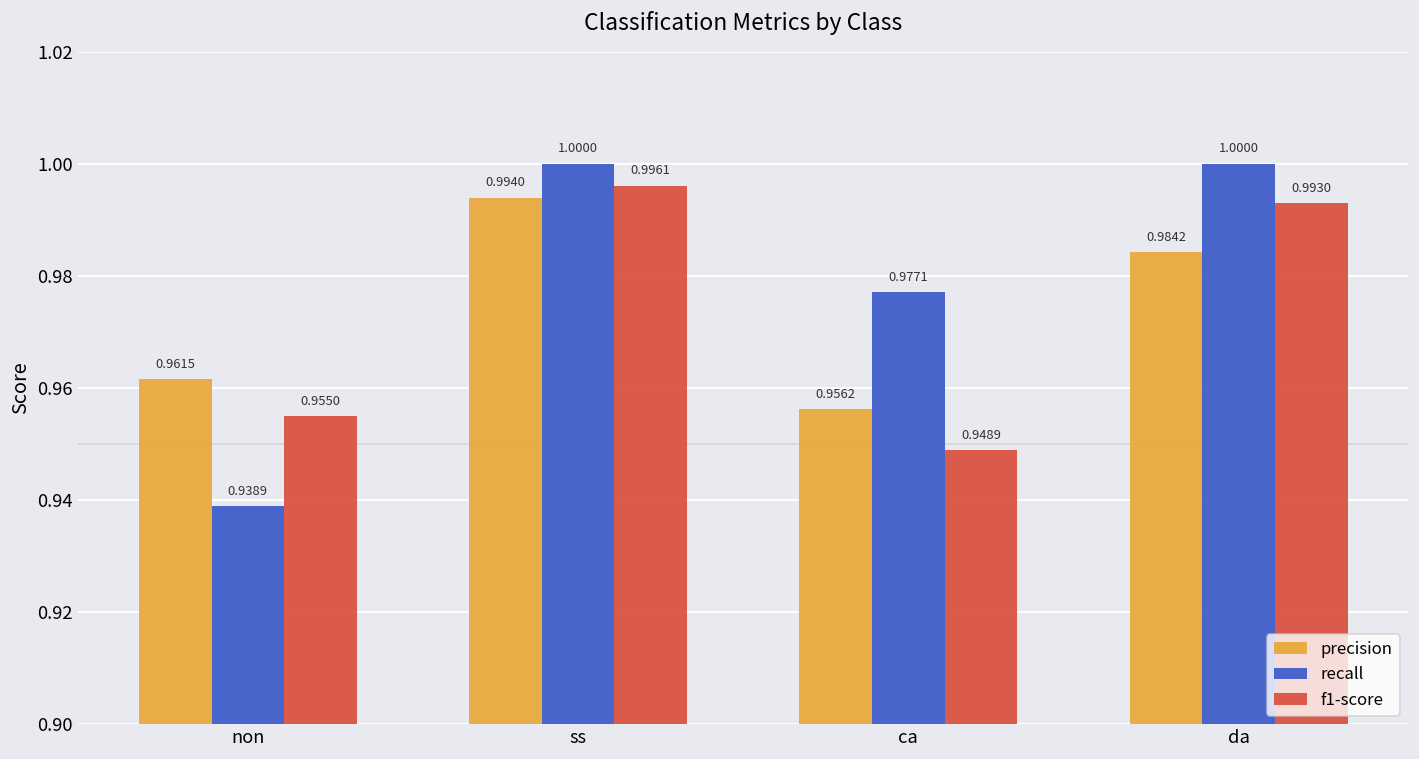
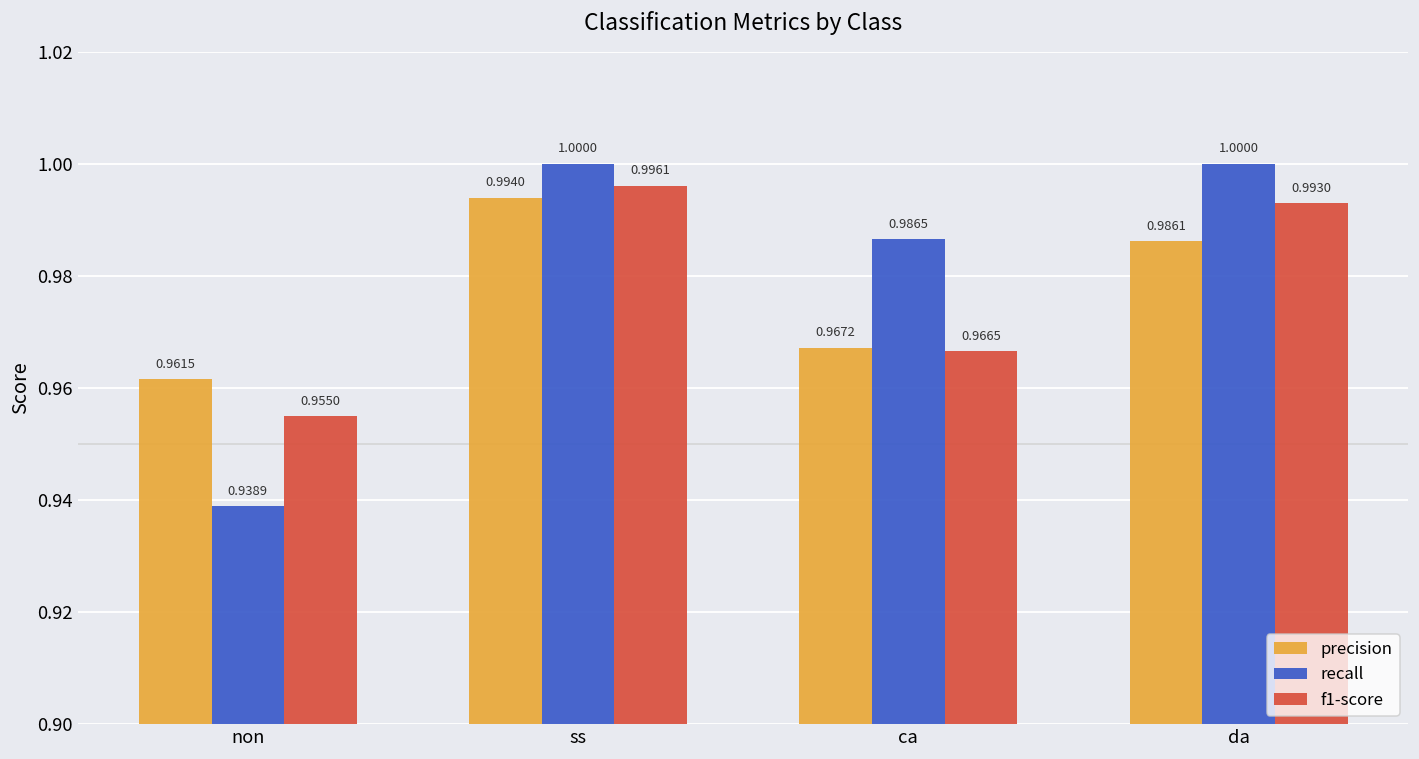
precision, ca: 0.9562 -> 0.9672
recall, ca: 0.9771 -> 0.9865
f1-score, ca: 0.9489 -> 0.9665
precision, da: 0.9842 -> 0.9861
